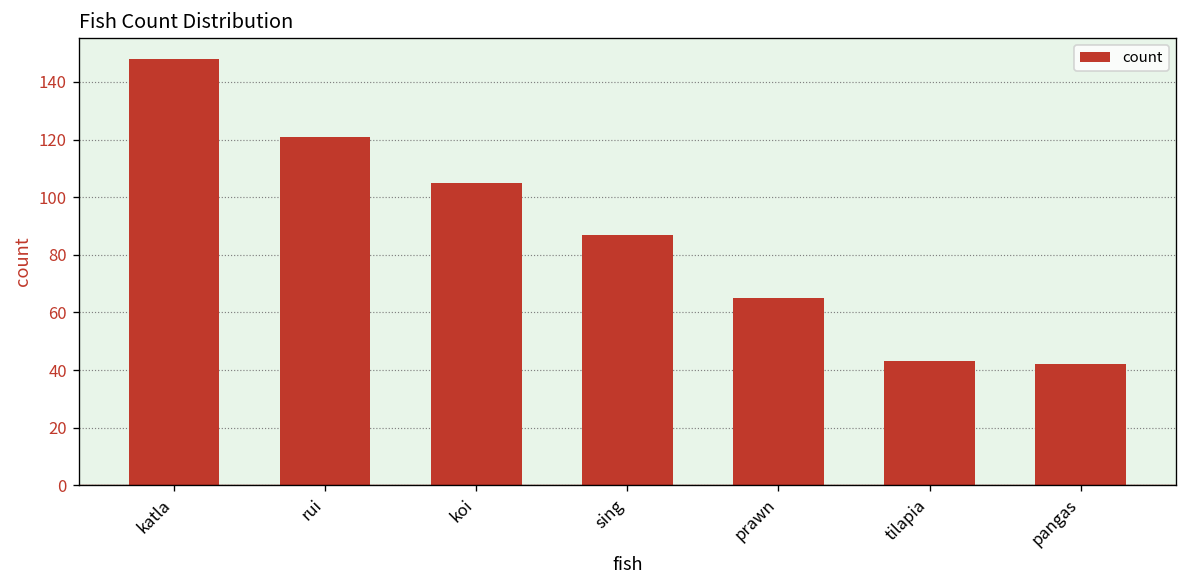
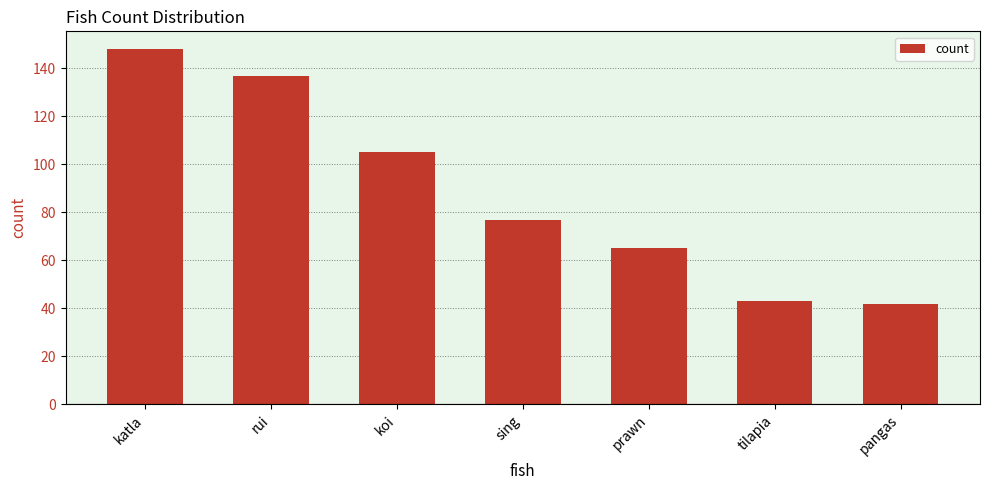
rui: 121 -> 137
sing: 87 -> 77
